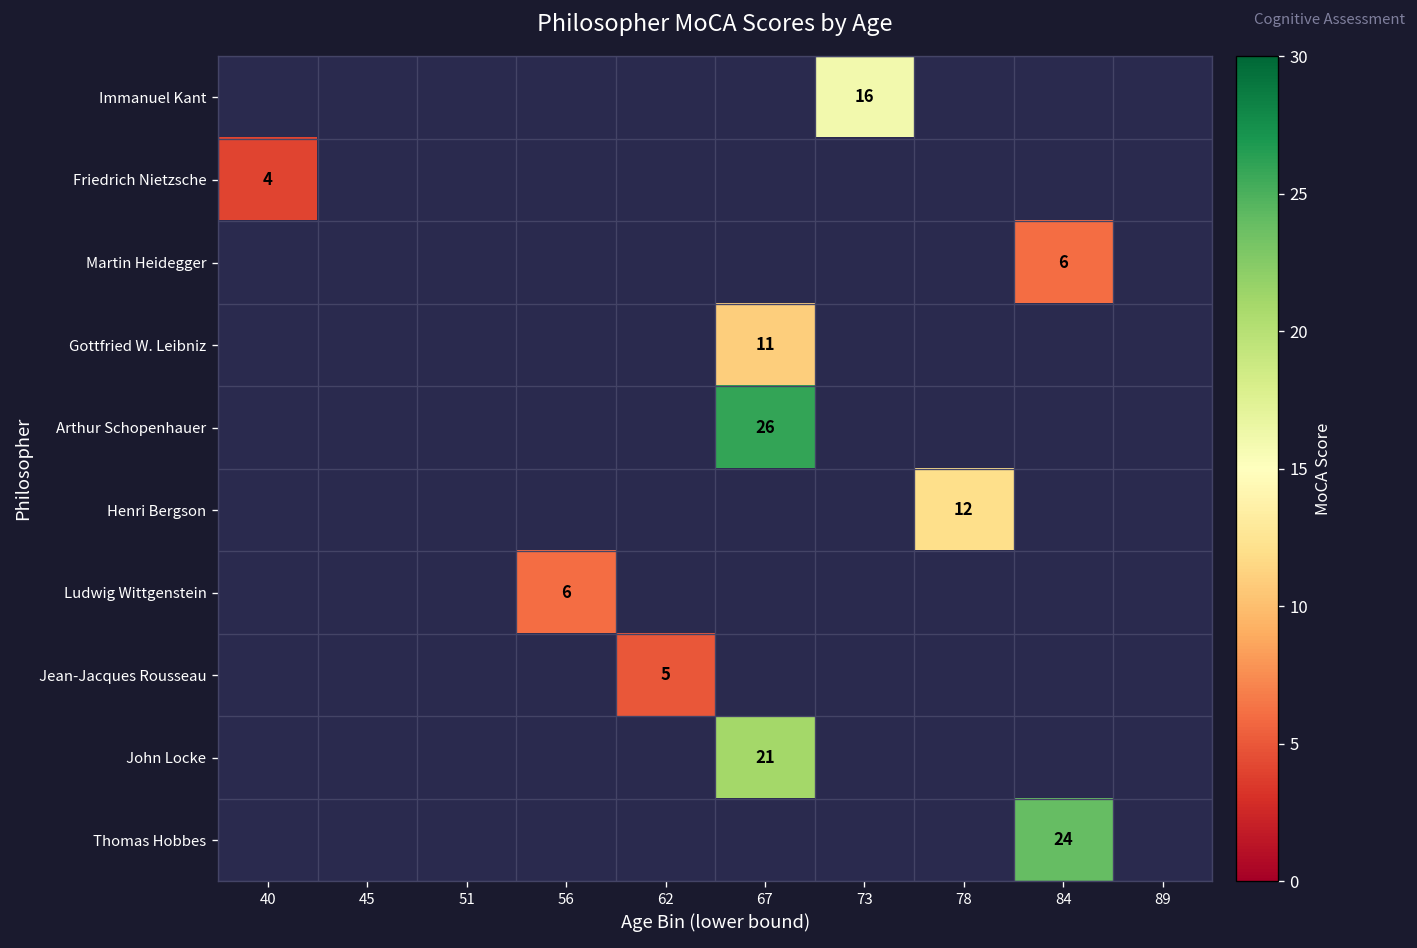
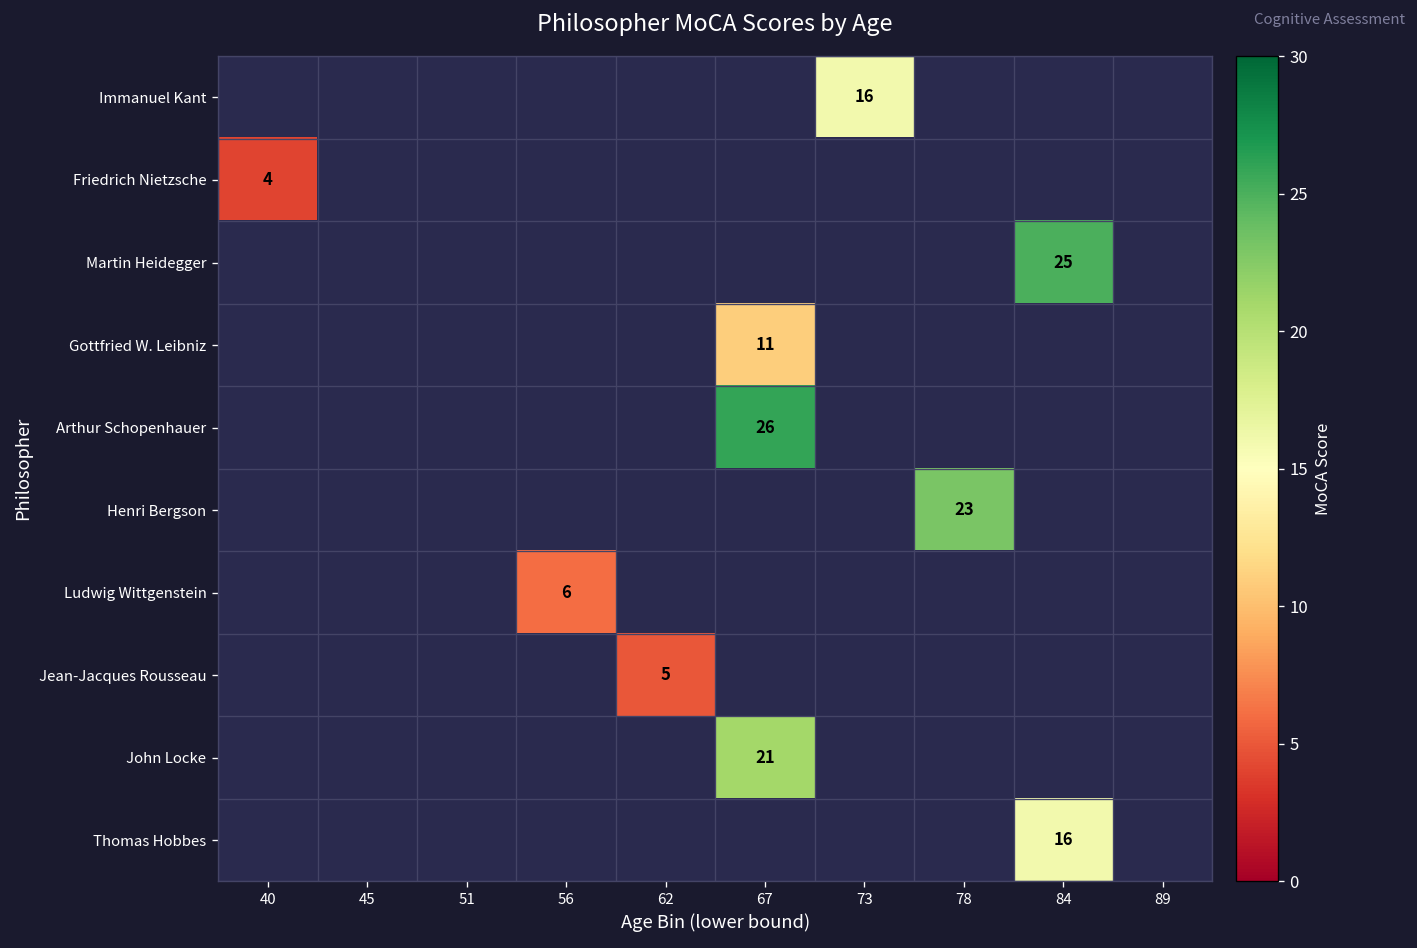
Martin Heidegger, 84: 6 -> 25
Henri Bergson, 78: 12 -> 23
Thomas Hobbes, 84: 24 -> 16
